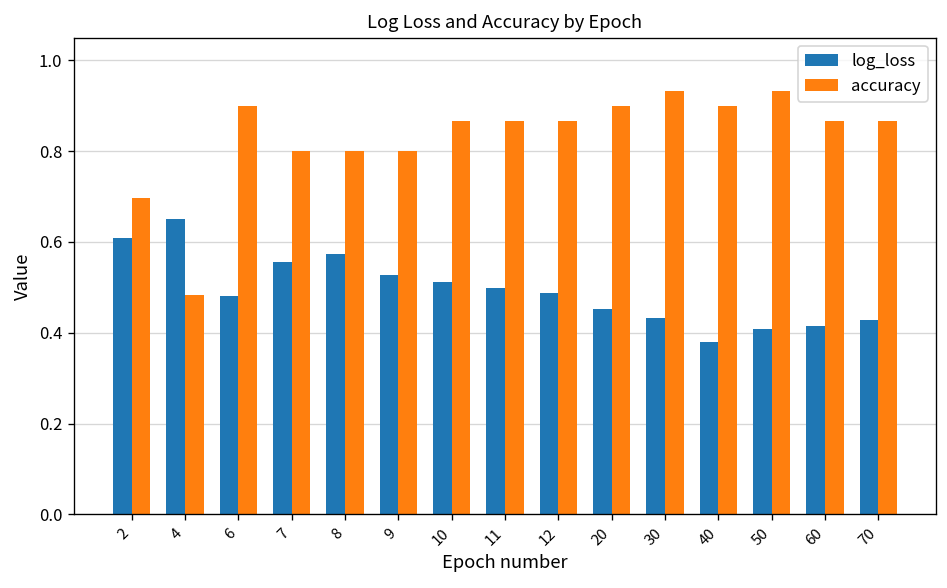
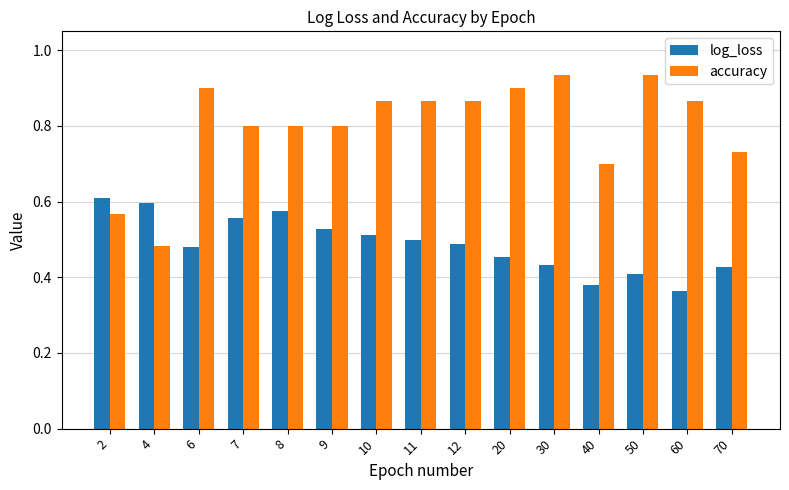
accuracy, 2: 0.70 -> 0.57
log_loss, 4: 0.65 -> 0.60
accuracy, 40: 0.9 -> 0.7
log_loss, 60: 0.42 -> 0.36
accuracy, 70: 0.87 -> 0.73
